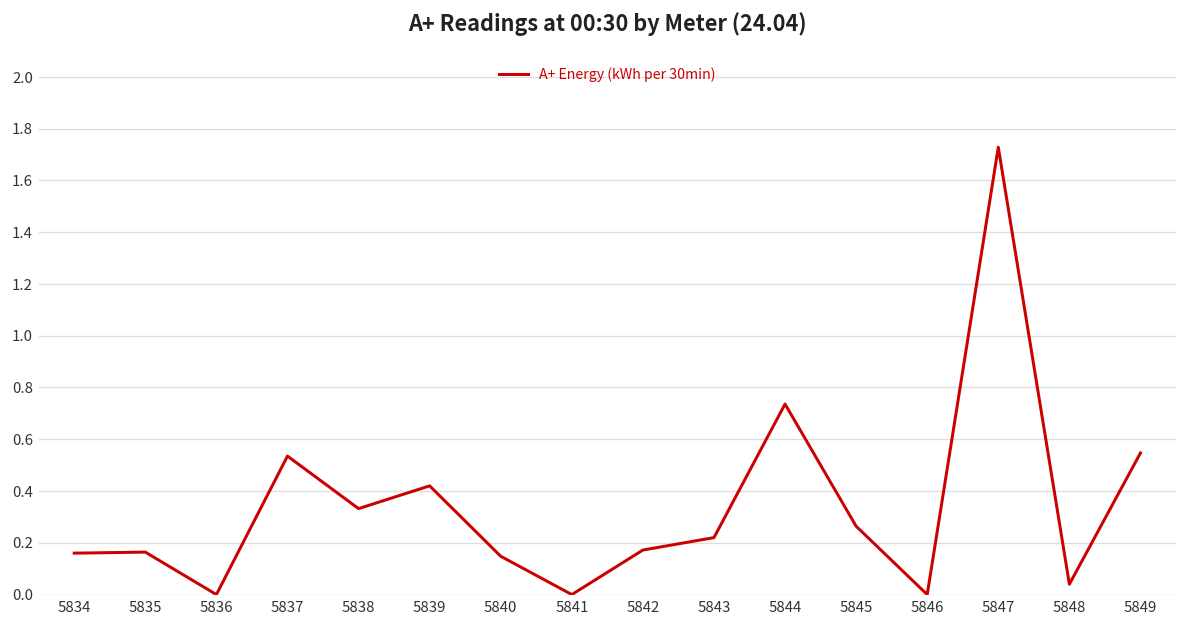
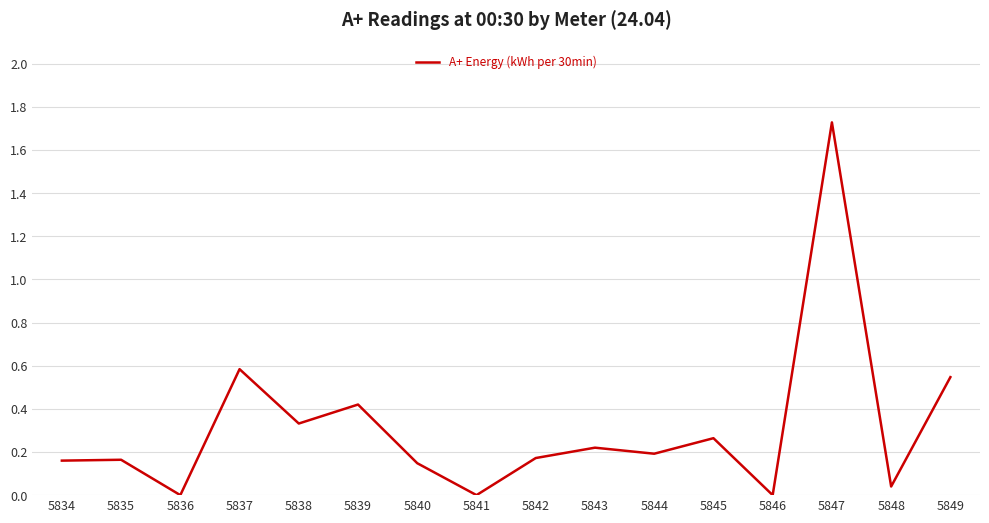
5837: 0.54 -> 0.58
5844: 0.74 -> 0.19
